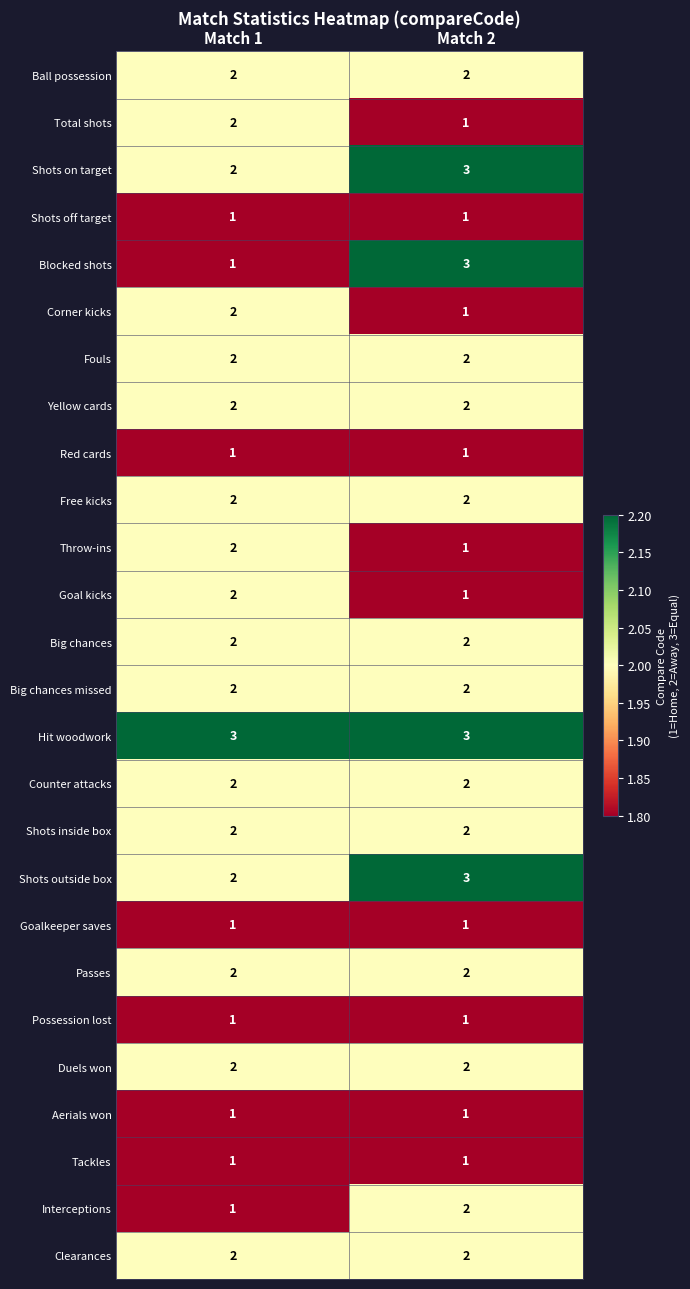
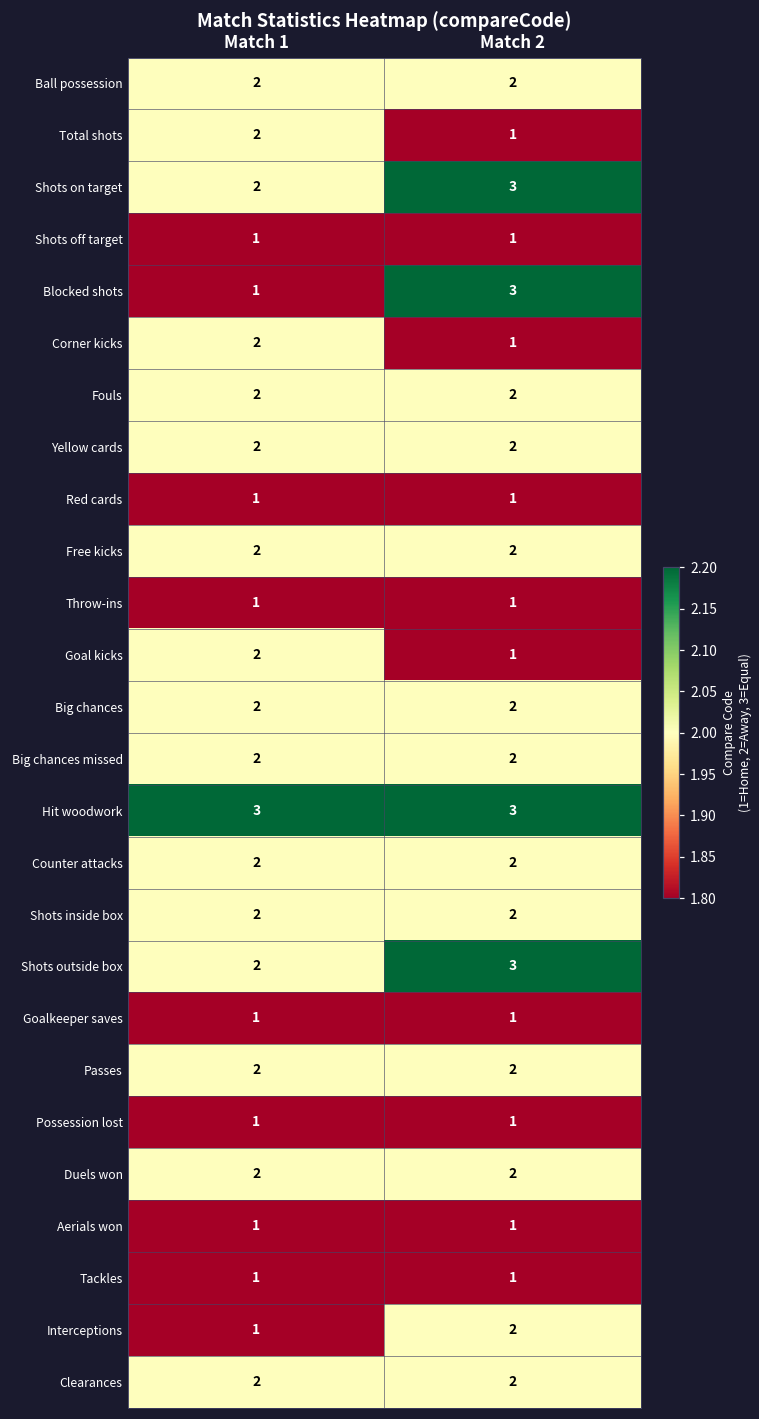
Throw-ins, Match 1: 2 -> 1
